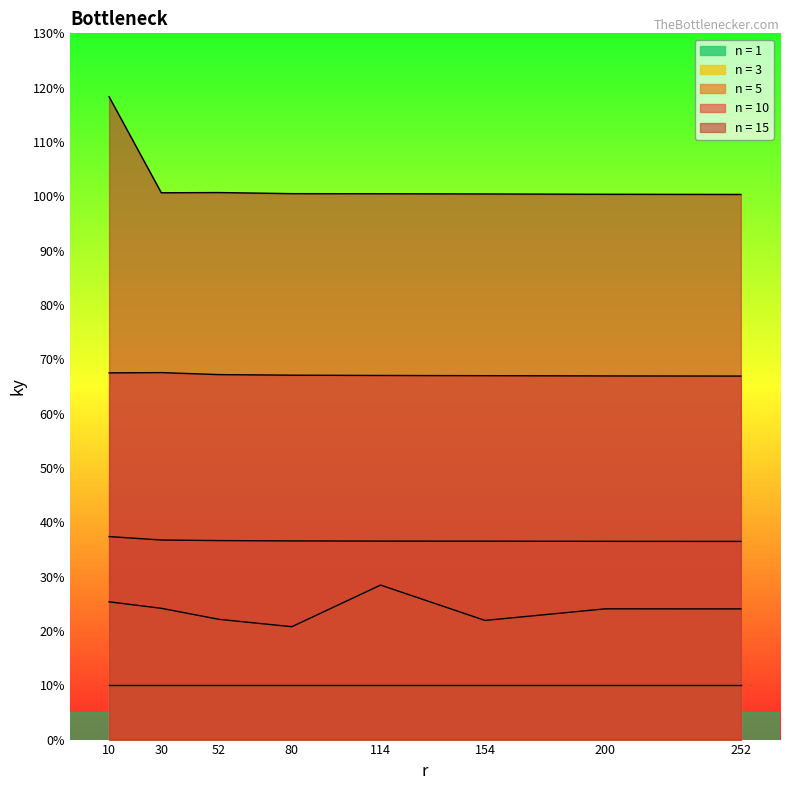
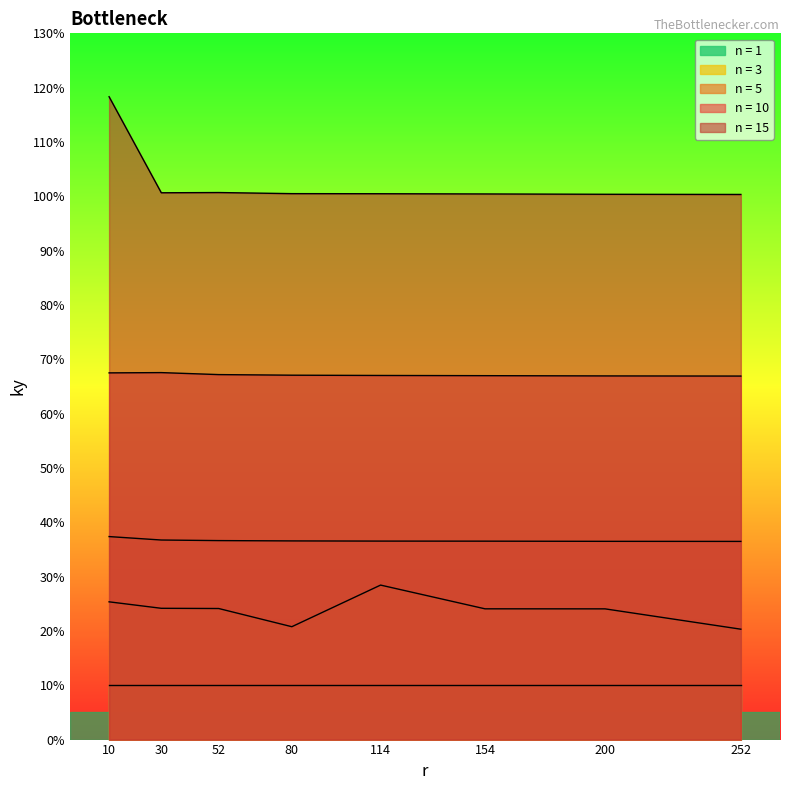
n = 3, 52: 22% -> 24%
n = 3, 154: 22% -> 24%
n = 3, 252: 24% -> 20%
